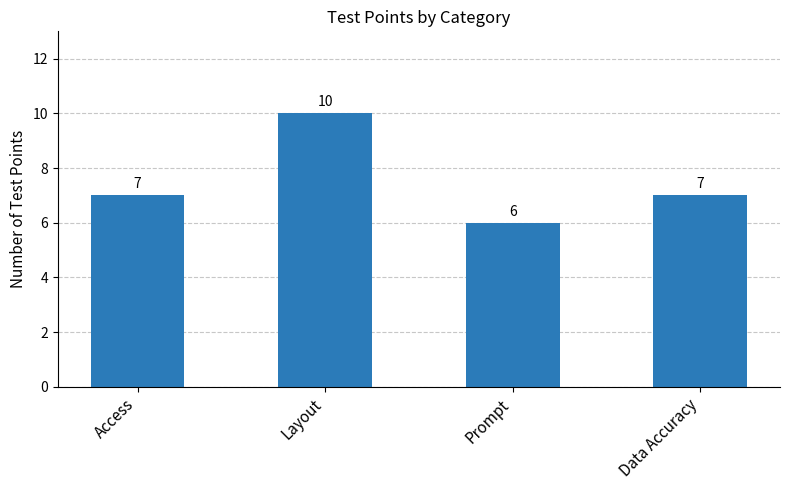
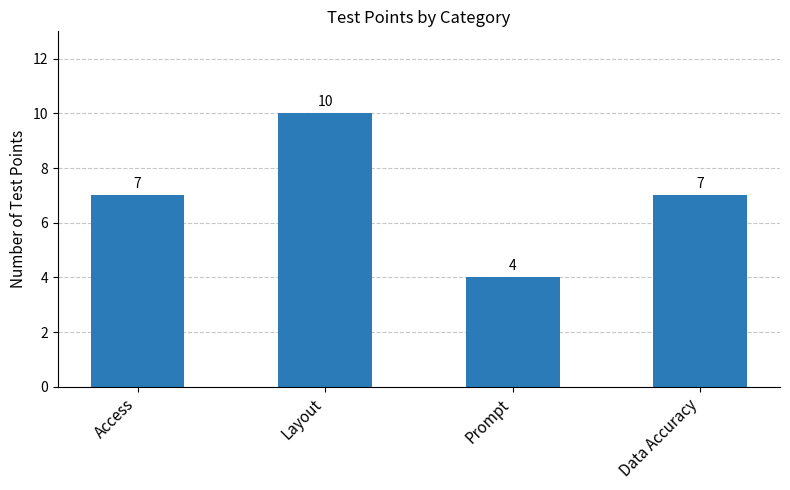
Prompt: 6 -> 4
